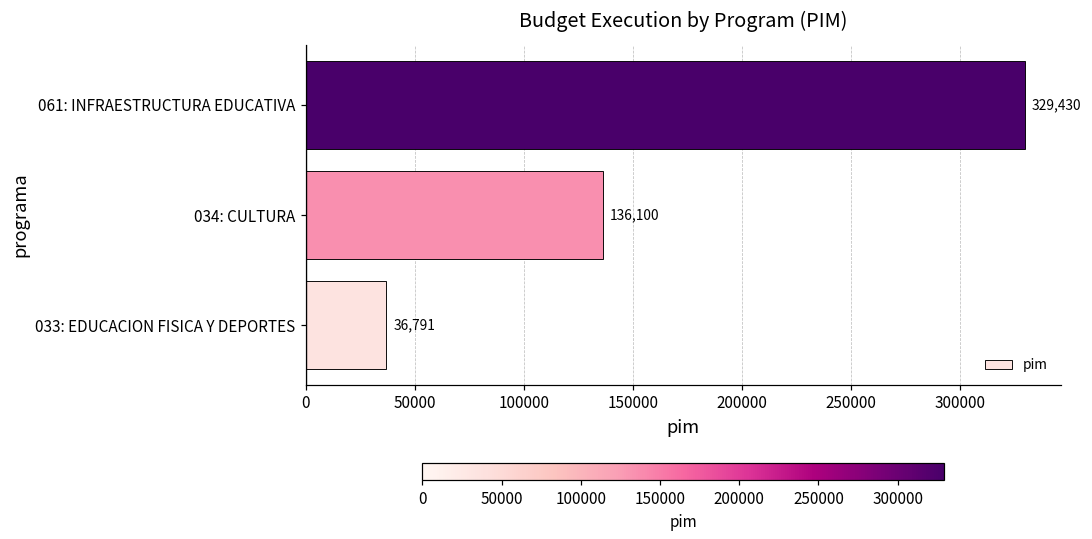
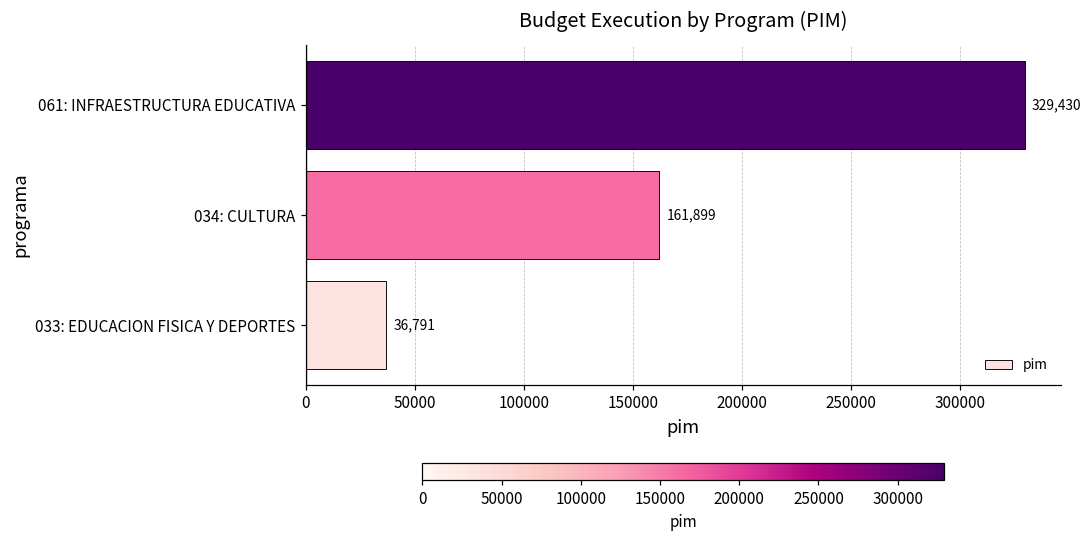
034: CULTURA: 136,100 -> 161,899
